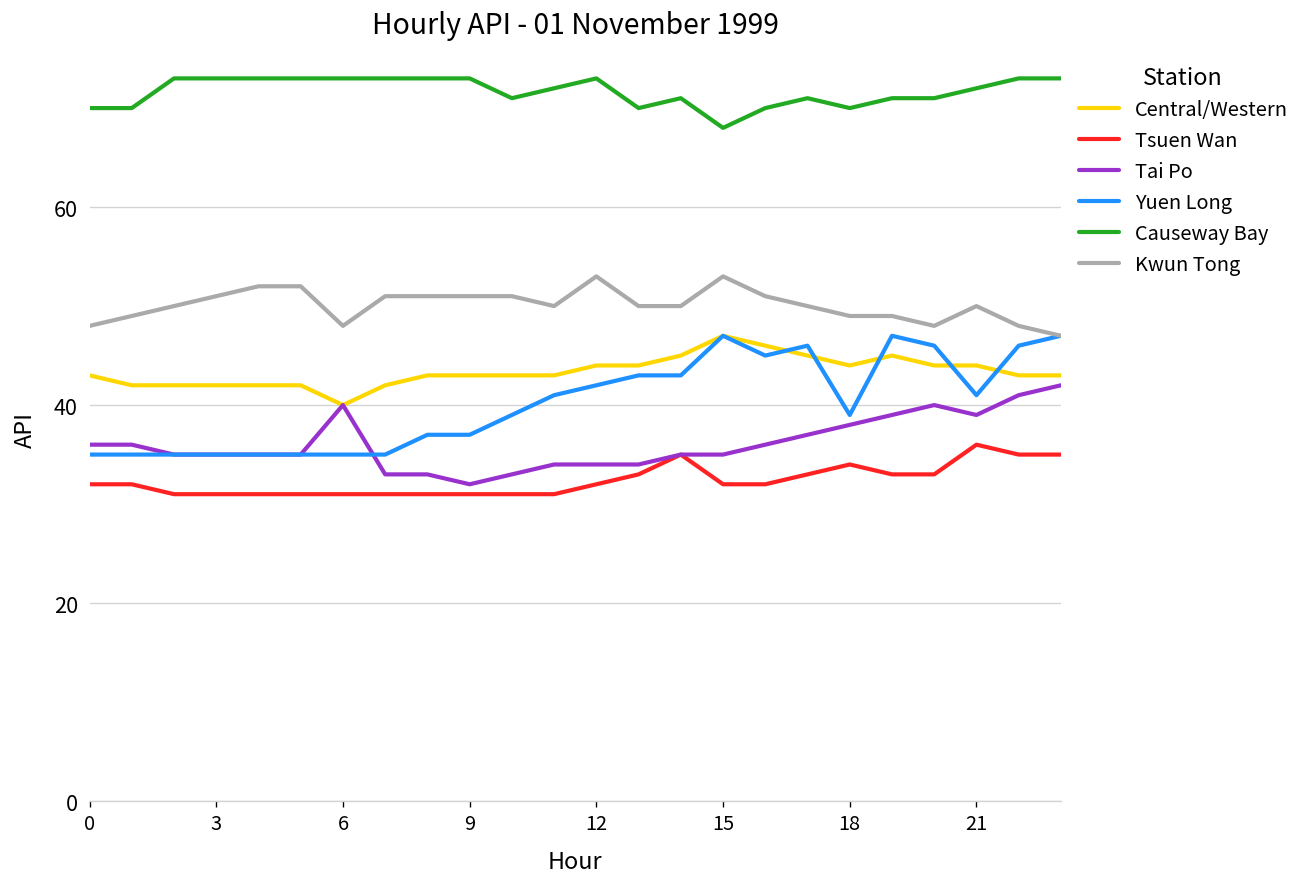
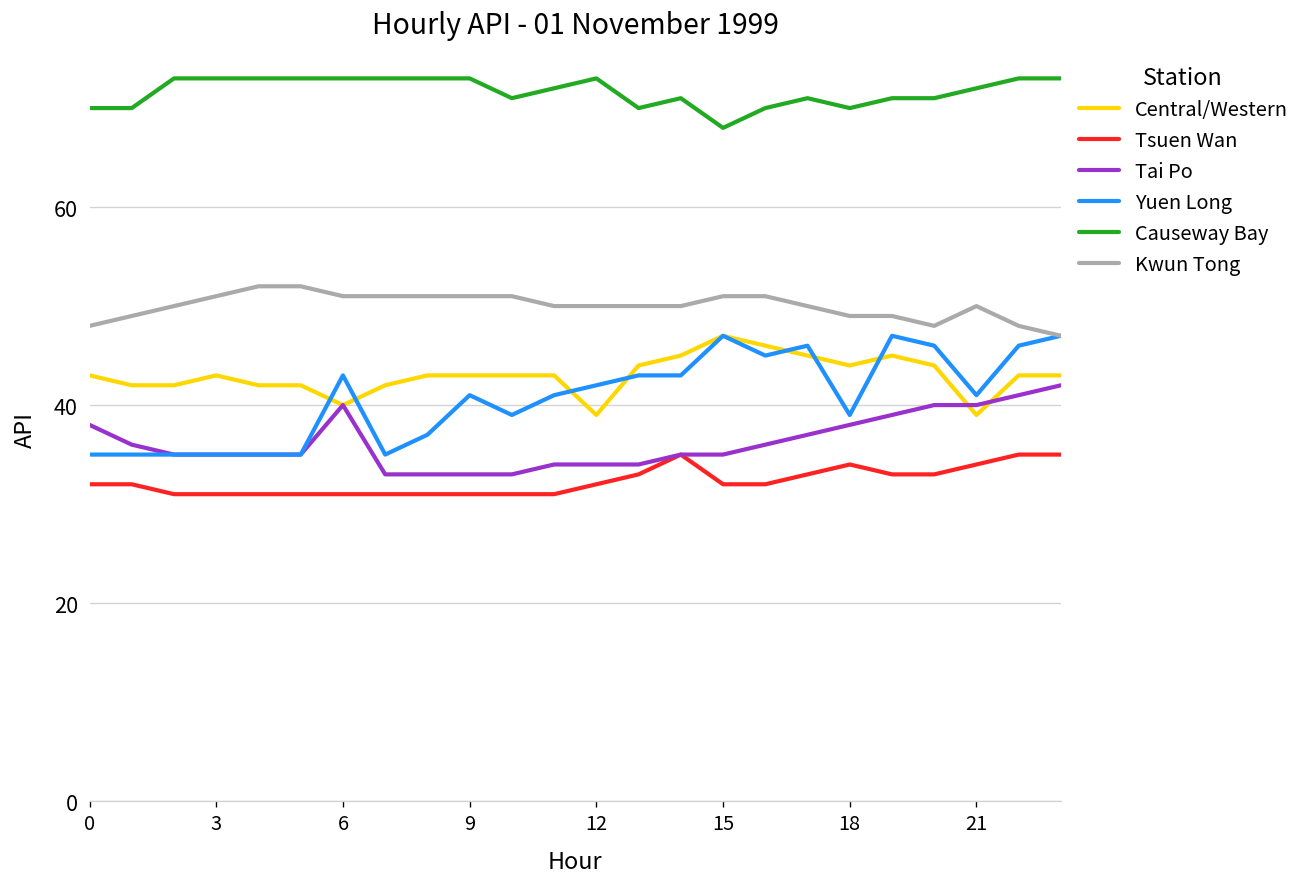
Tai Po, 0: 36 -> 38
Central/Western, 3: 42 -> 43
Yuen Long, 6: 35 -> 43
Kwun Tong, 6: 48 -> 51
Tai Po, 9: 32 -> 33
Yuen Long, 9: 37 -> 41
Central/Western, 12: 44 -> 39
Kwun Tong, 12: 53 -> 50
Kwun Tong, 15: 53 -> 51
Central/Western, 21: 44 -> 39
Tsuen Wan, 21: 36 -> 34
Tai Po, 21: 39 -> 40
